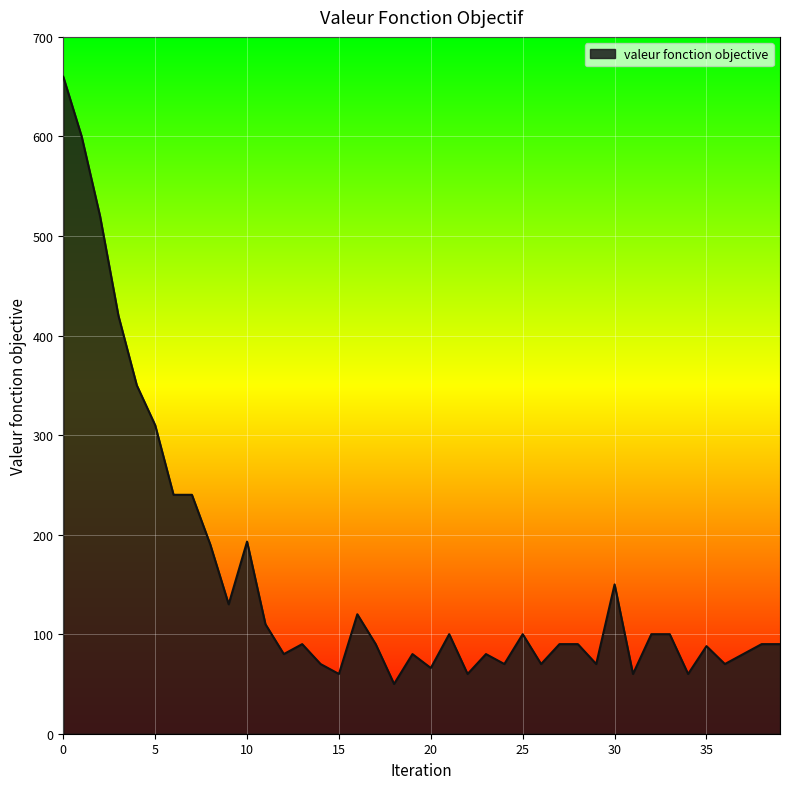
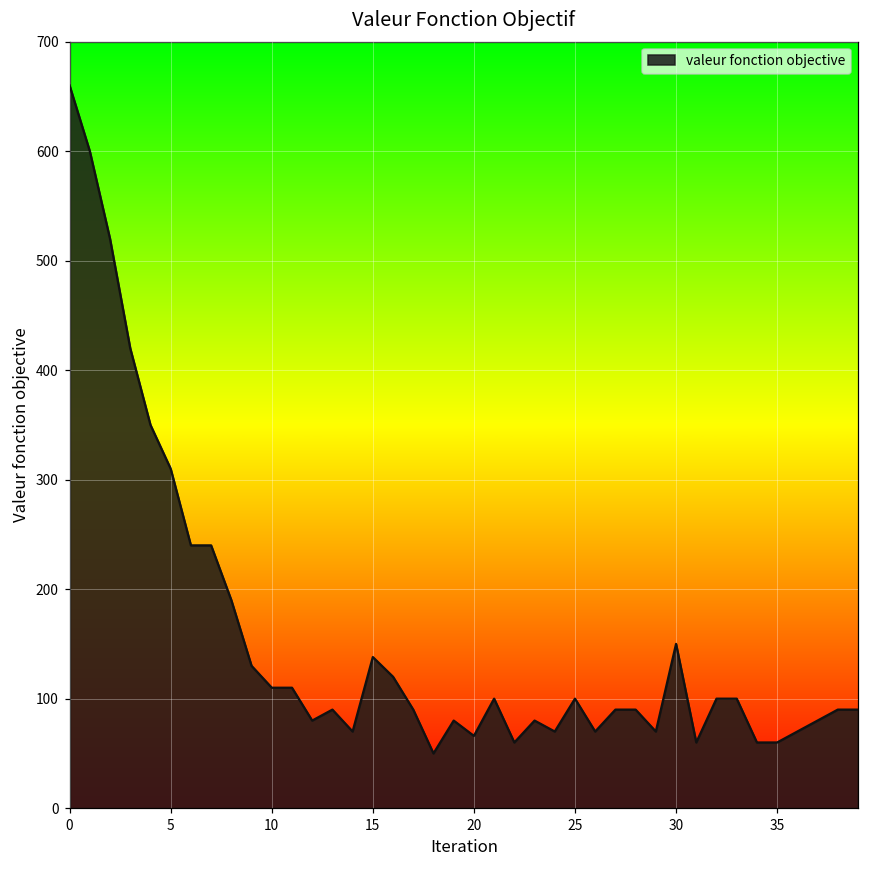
10: 190 -> 110
15: 60 -> 140
35: 90 -> 60
